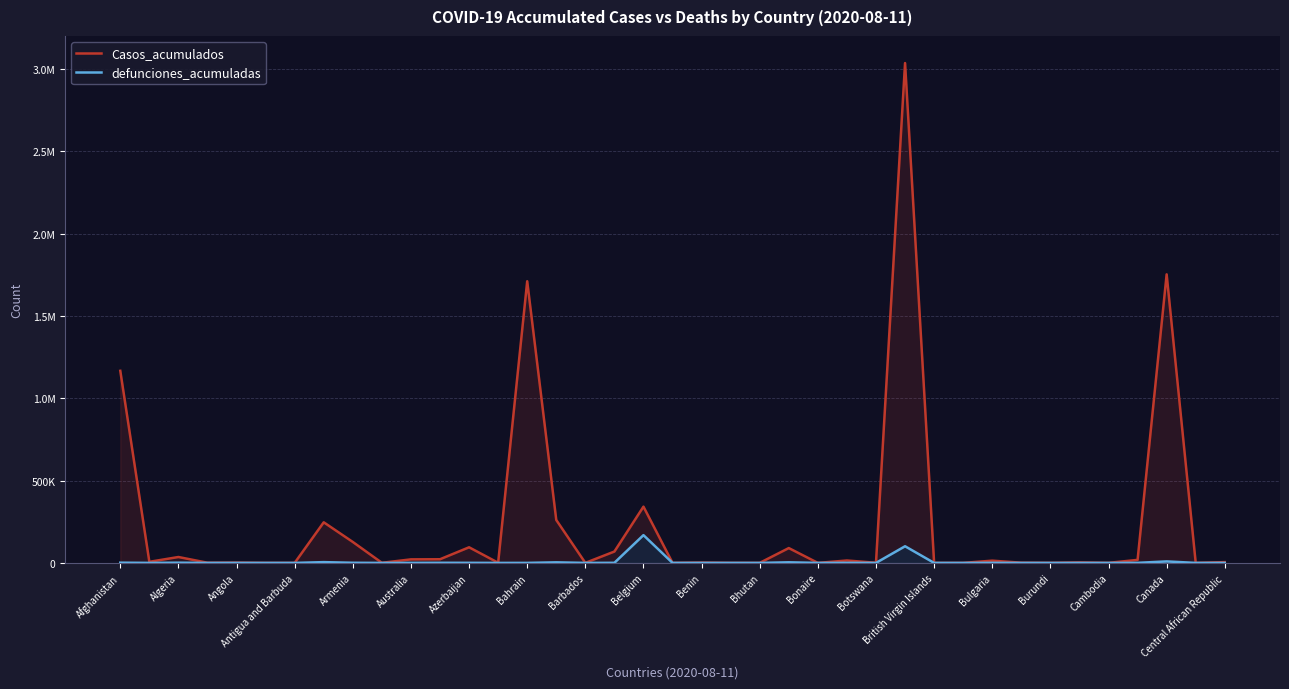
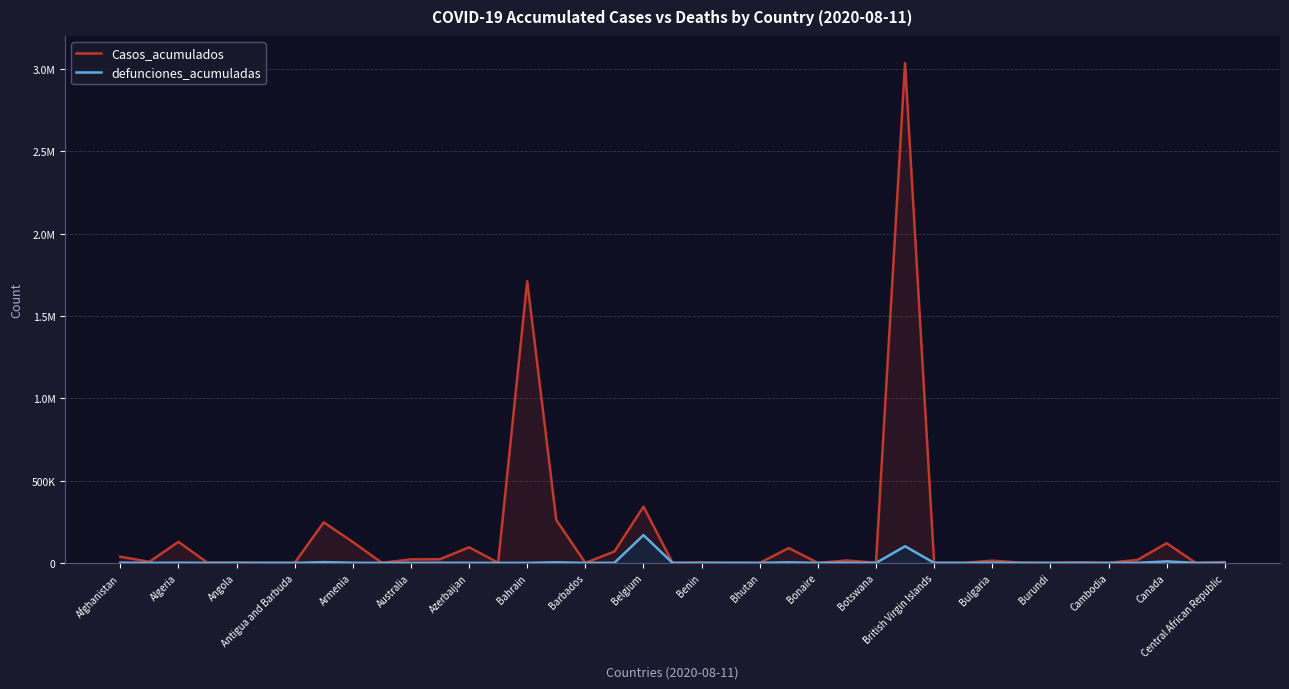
Casos_acumulados, Afghanistan: 1170000 -> 40000
Casos_acumulados, Algeria: 40000 -> 130000
Casos_acumulados, Canada: 1750000 -> 120000
